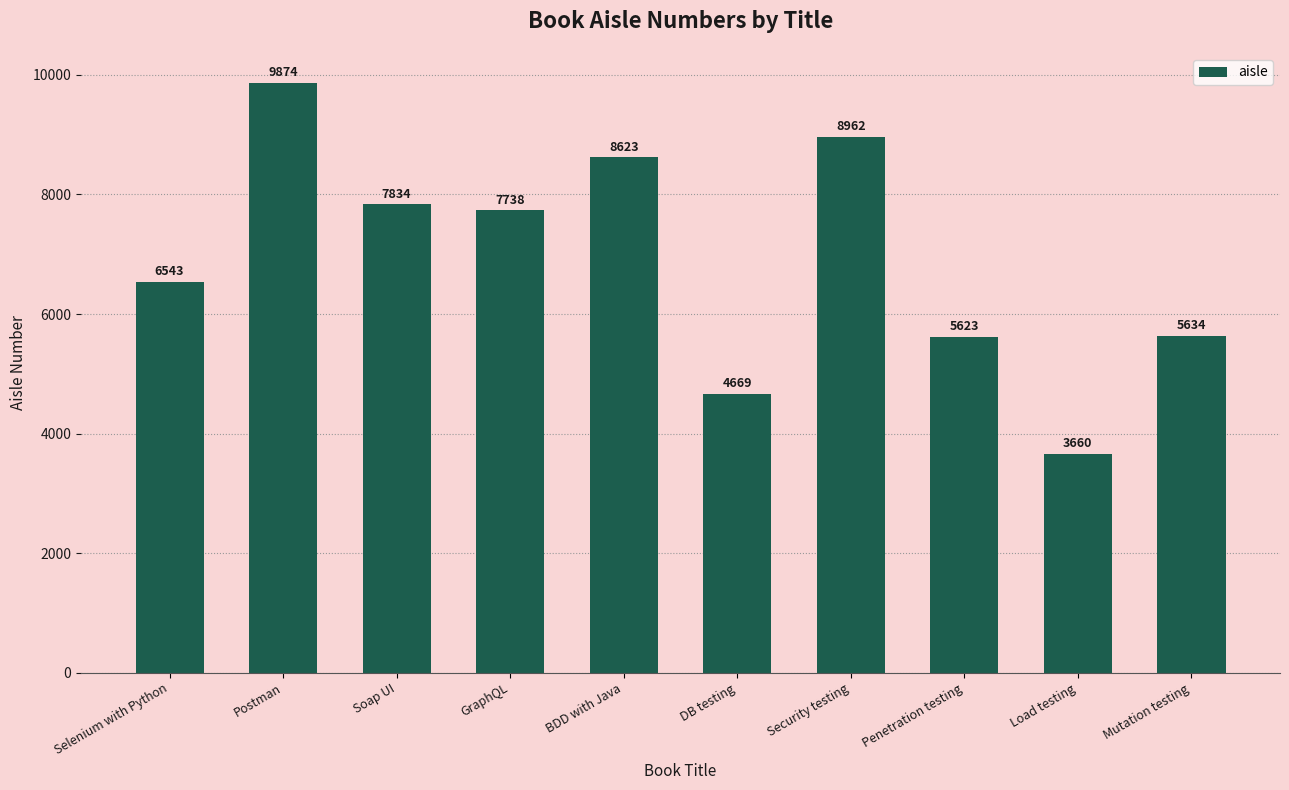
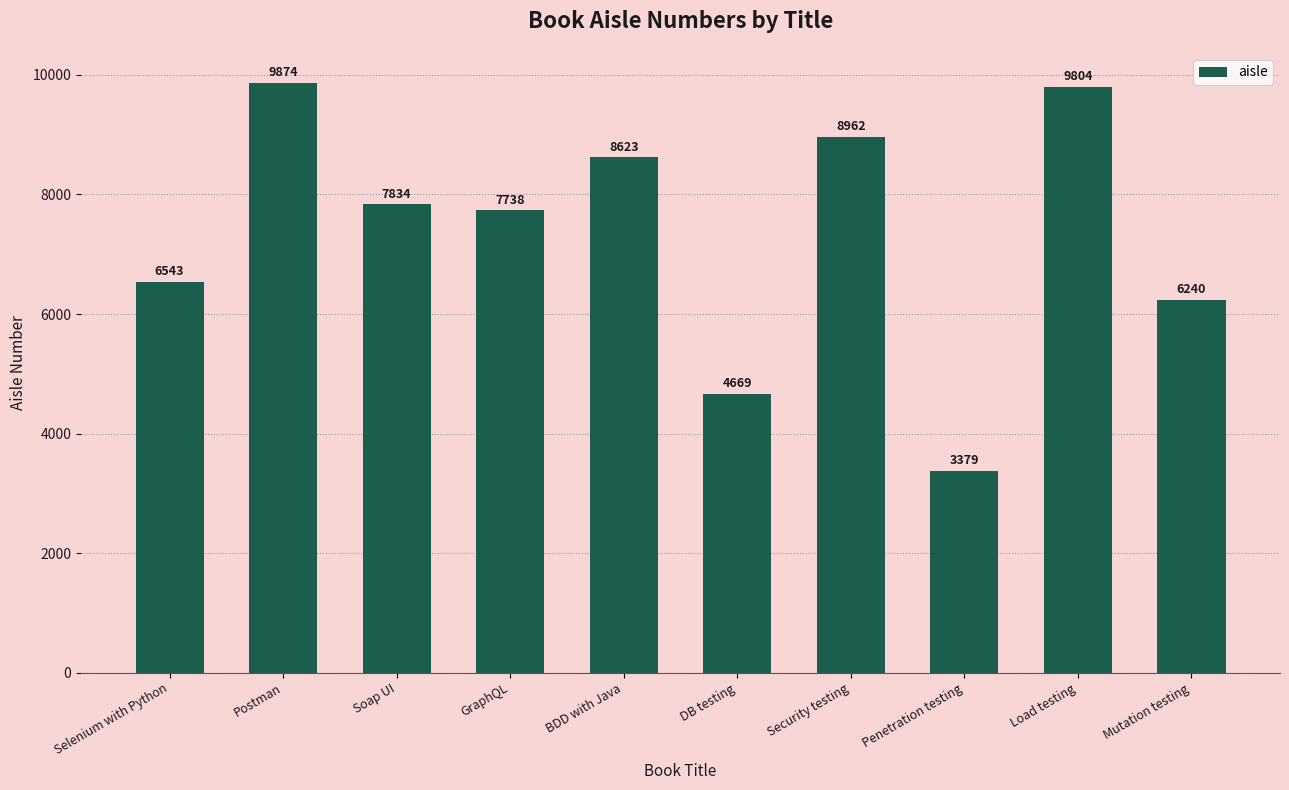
Penetration testing: 5623 -> 3379
Load testing: 3660 -> 9804
Mutation testing: 5634 -> 6240
